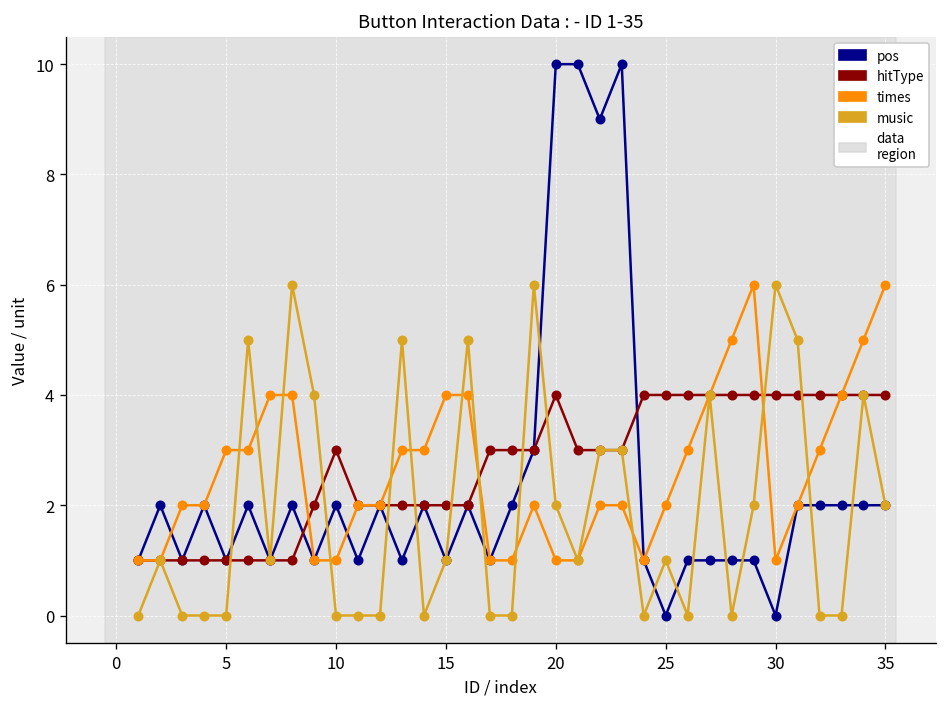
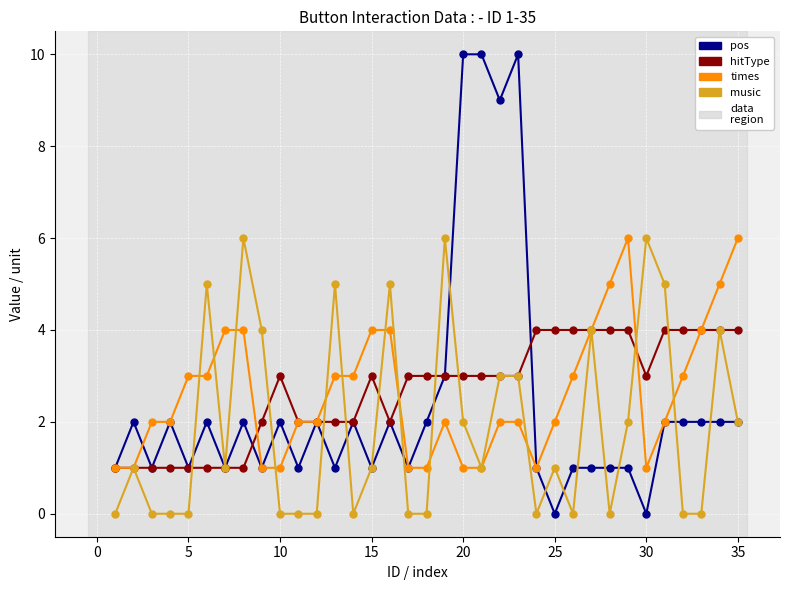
hitType, 15: 2 -> 3
hitType, 20: 4 -> 3
hitType, 30: 4 -> 3
